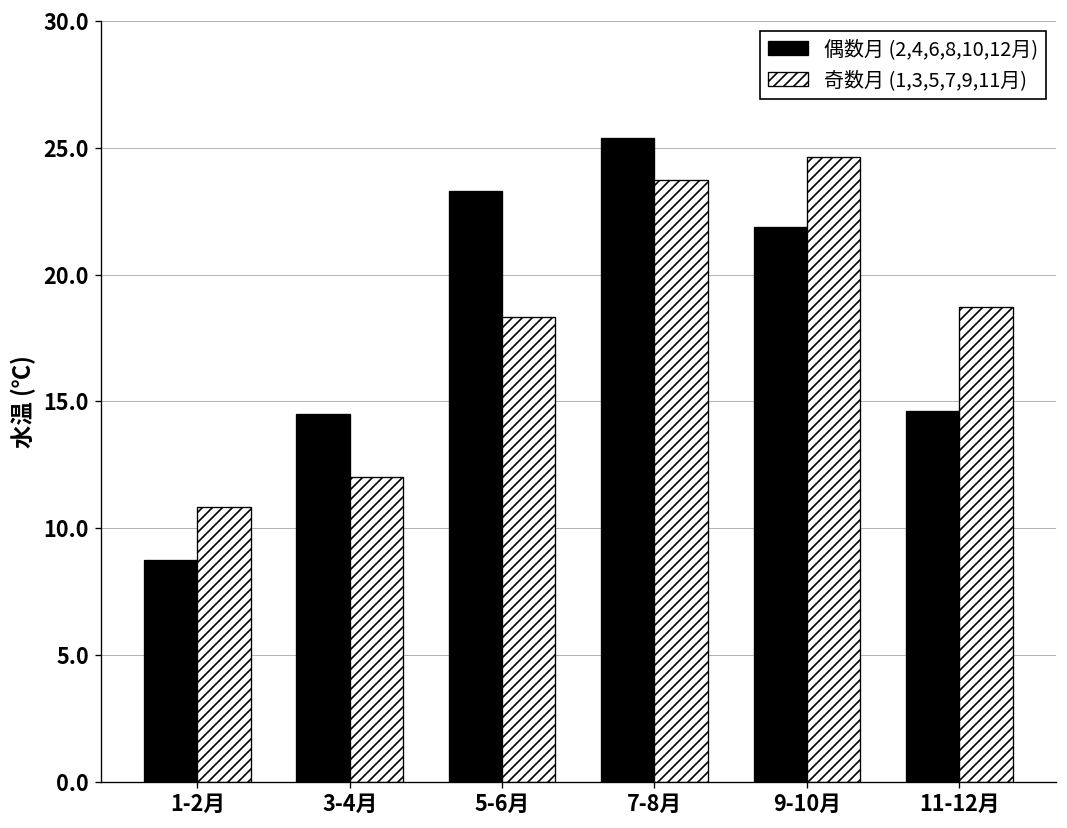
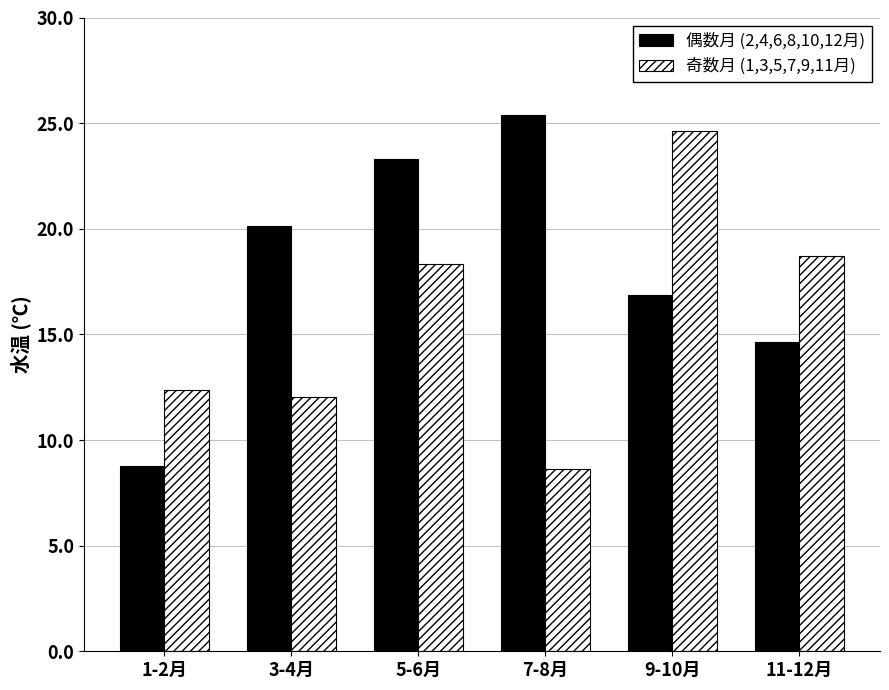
奇数月 (1,3,5,7,9,11月), 1-2月: 10.8 -> 12.4
偶数月 (2,4,6,8,10,12月), 3-4月: 14.5 -> 20.1
奇数月 (1,3,5,7,9,11月), 7-8月: 23.7 -> 8.7
偶数月 (2,4,6,8,10,12月), 9-10月: 21.9 -> 16.9
